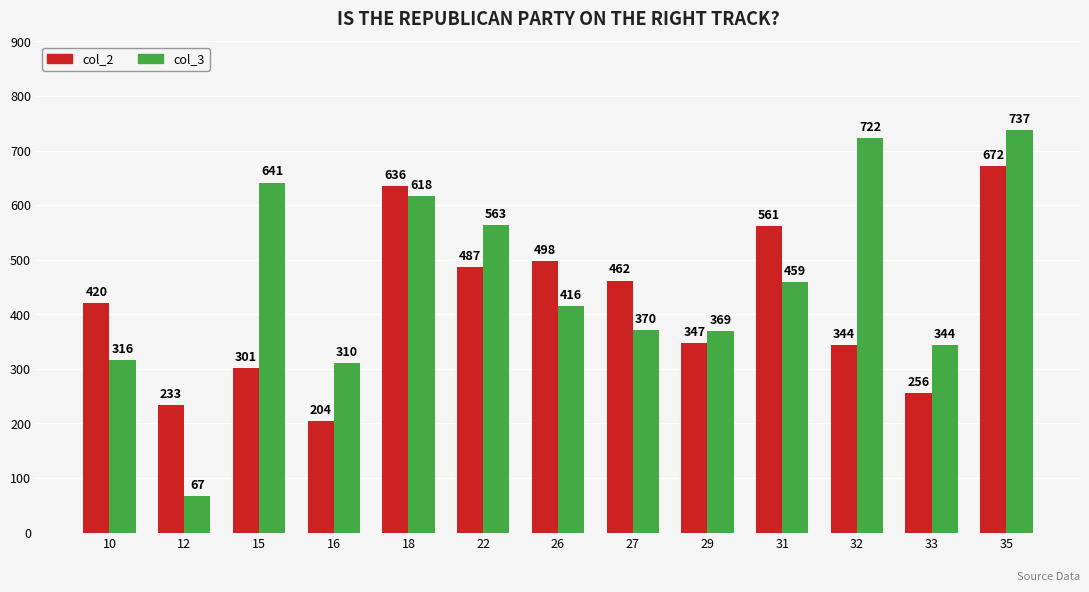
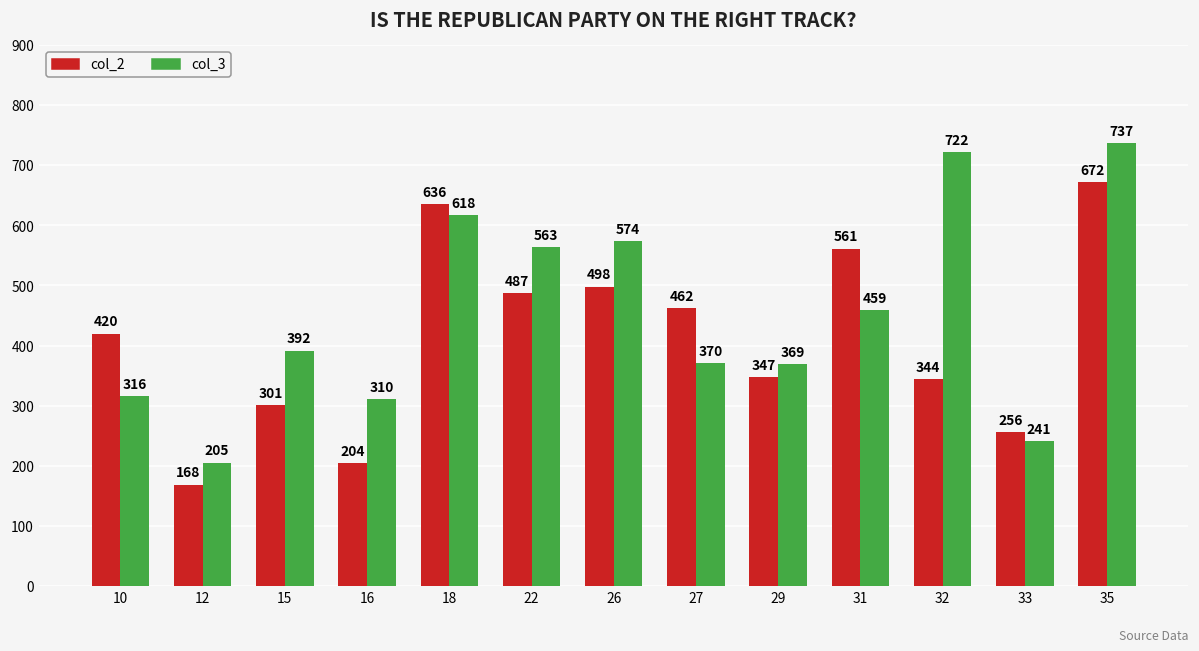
col_2, 12: 233 -> 168
col_3, 12: 67 -> 205
col_3, 15: 641 -> 392
col_3, 26: 416 -> 574
col_3, 33: 344 -> 241
